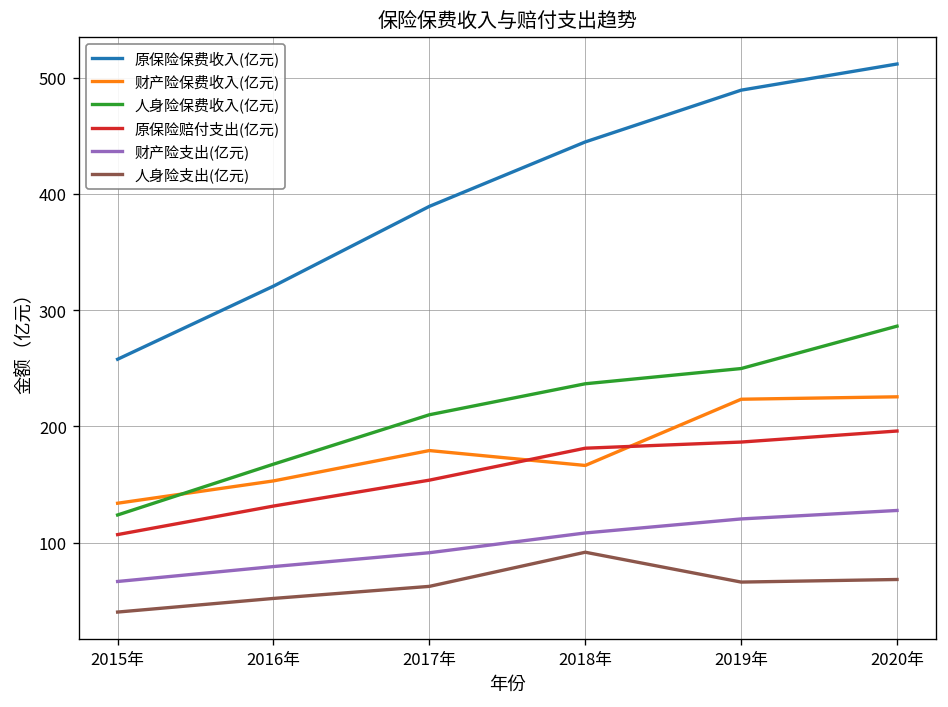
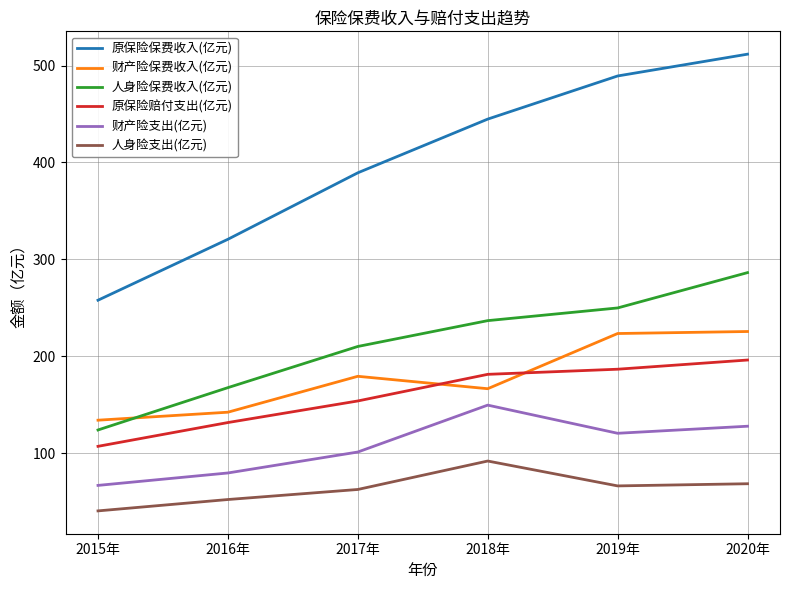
财产险保费收入(亿元), 2016年: 150 -> 140
财产险支出(亿元), 2017年: 90 -> 100
财产险支出(亿元), 2018年: 110 -> 150
